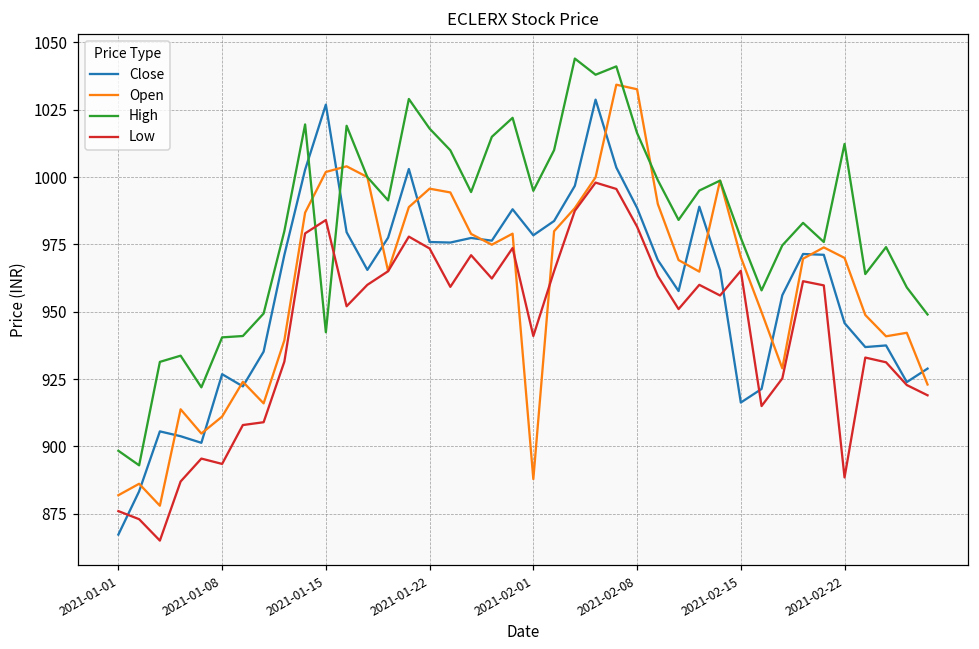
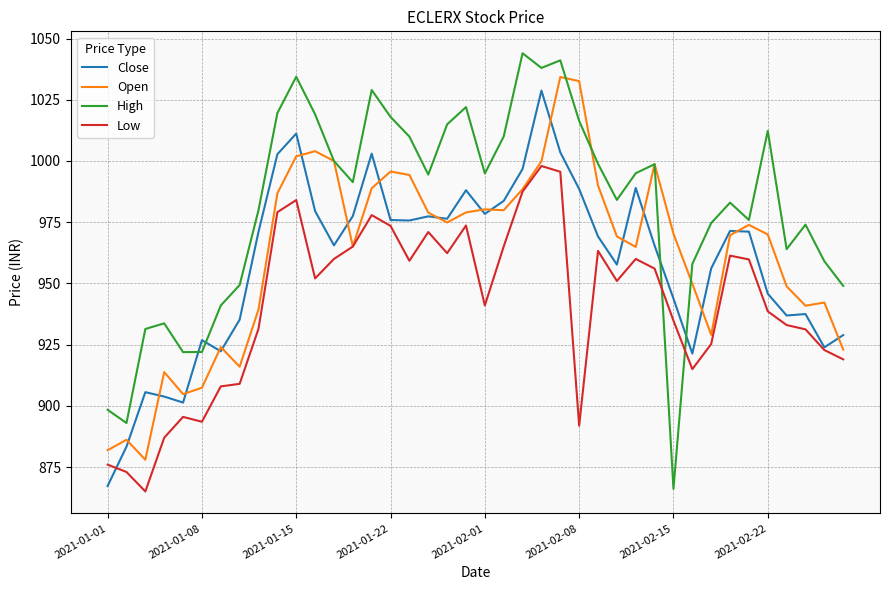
Open, 2021-01-08: 911 -> 907
High, 2021-01-08: 941 -> 922
Close, 2021-01-15: 1027 -> 1011
High, 2021-01-15: 942 -> 1034
Open, 2021-02-01: 888 -> 980
Low, 2021-02-08: 982 -> 892
Close, 2021-02-15: 916 -> 944
High, 2021-02-15: 977 -> 866
Low, 2021-02-15: 965 -> 935
Low, 2021-02-22: 889 -> 939
